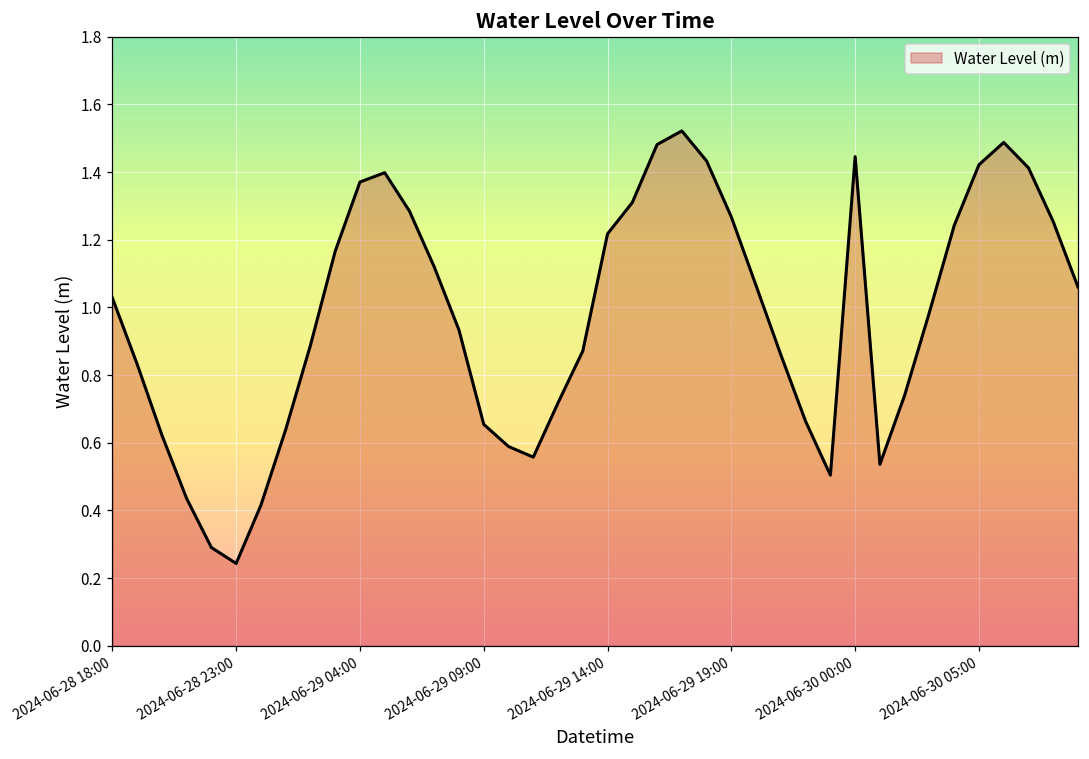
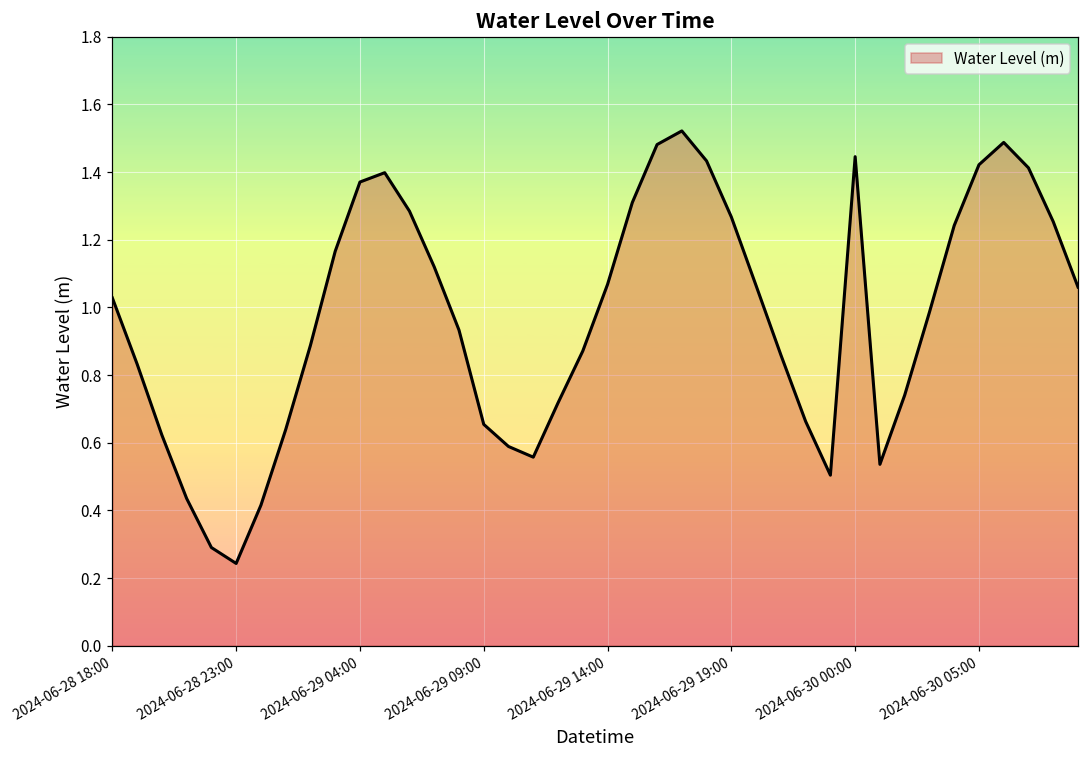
2024-06-29 14:00: 1.22 -> 1.07
